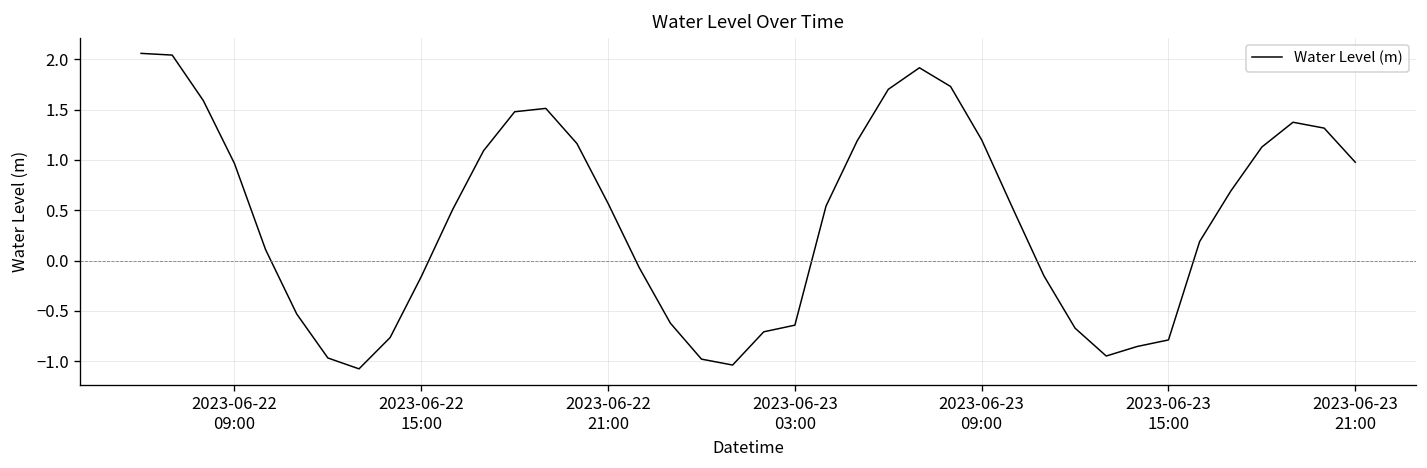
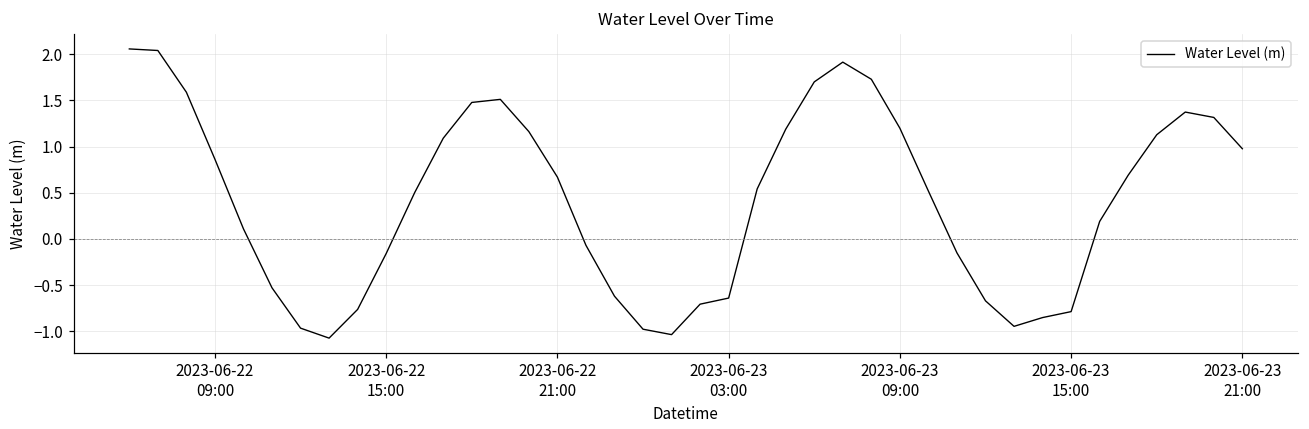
2023-06-22 09:00: 1.0 -> 0.9
2023-06-22 21:00: 0.6 -> 0.7
